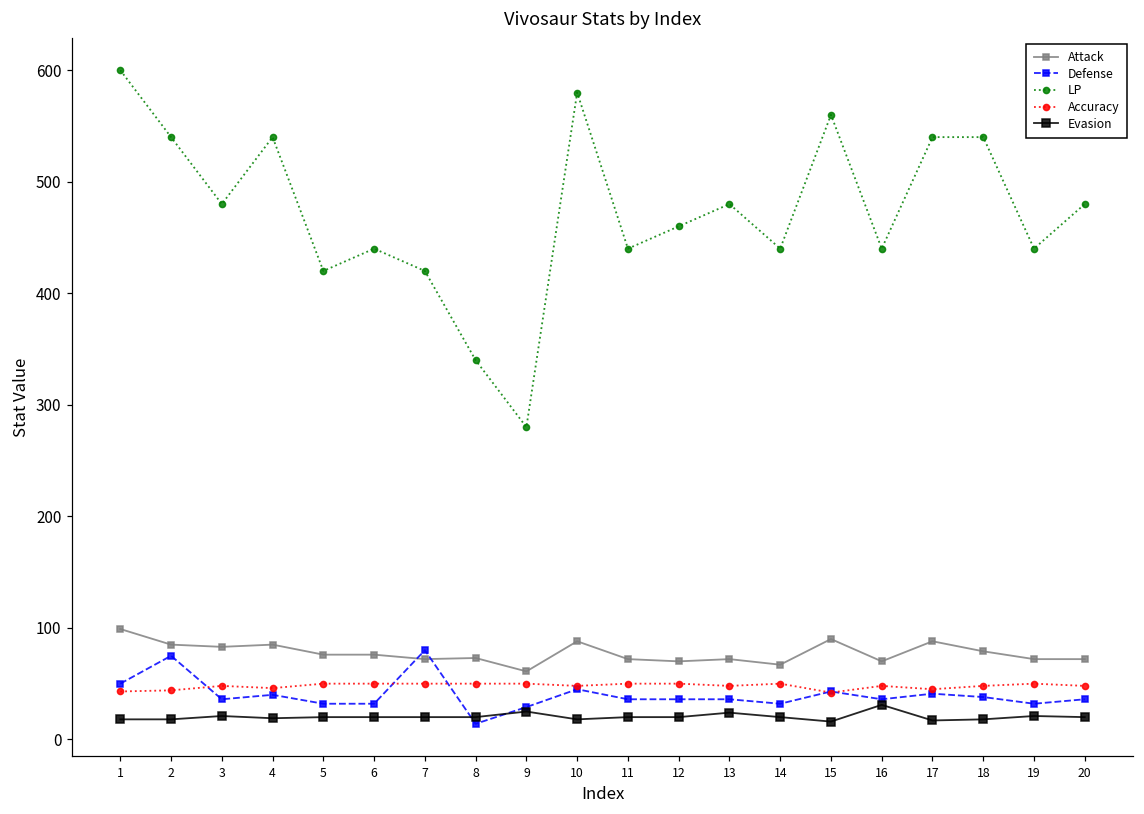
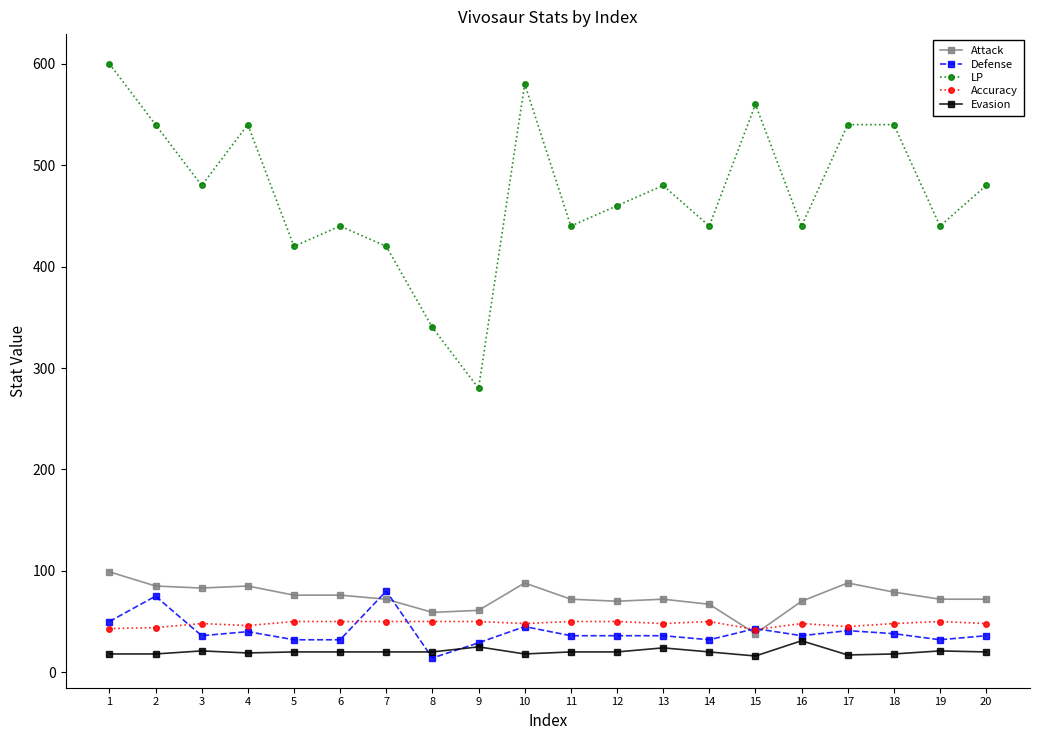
Attack, 8: 73 -> 59
Attack, 15: 90 -> 38
